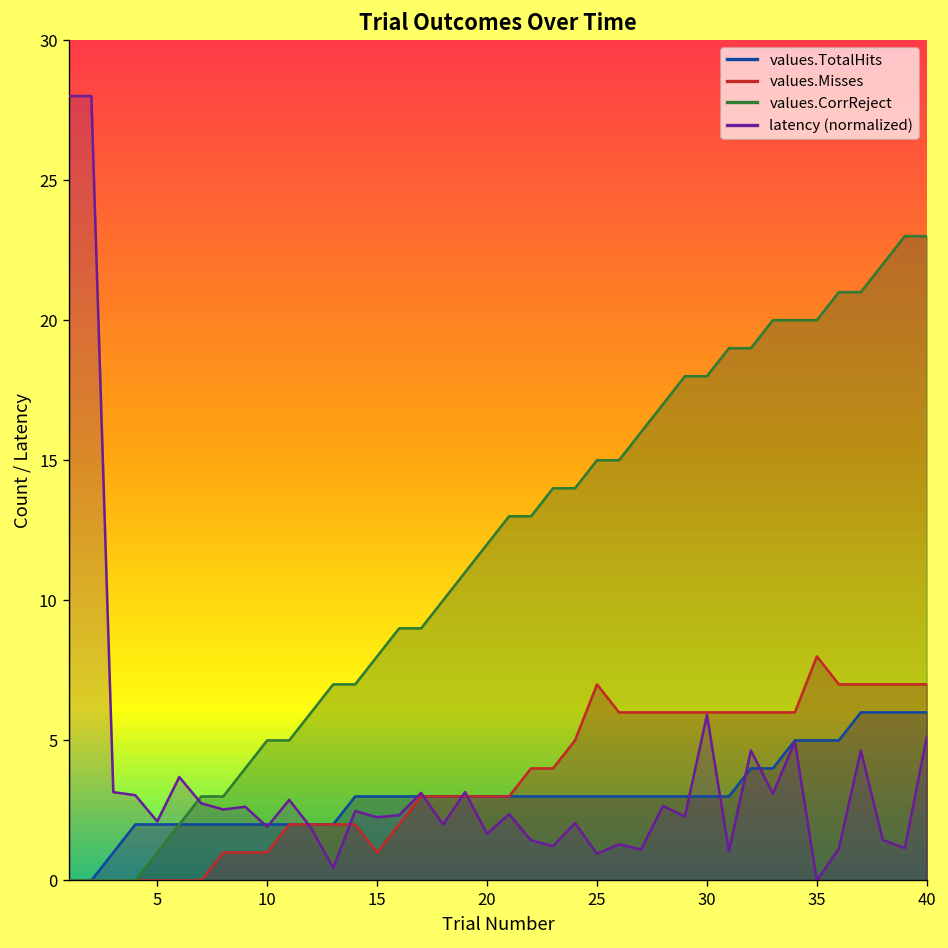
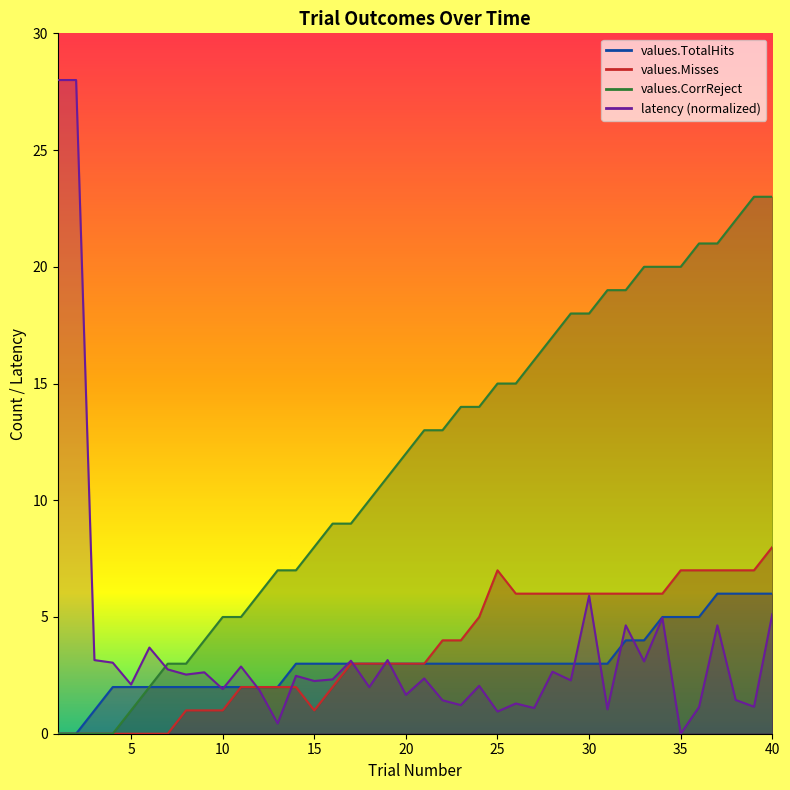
values.Misses, 35: 8 -> 7
values.Misses, 40: 7 -> 8
